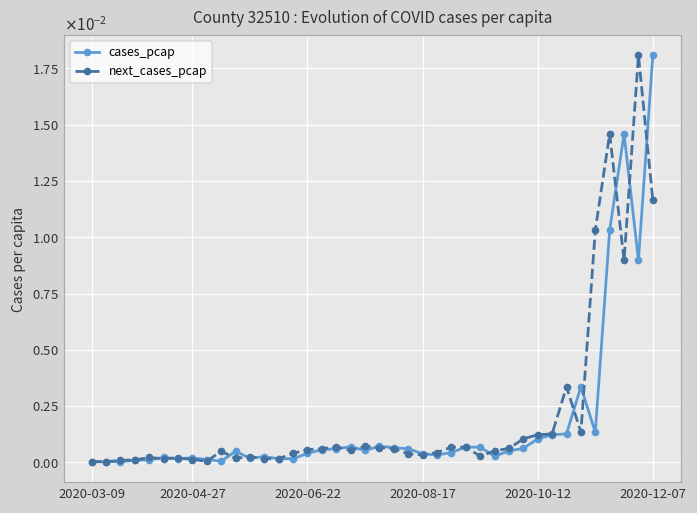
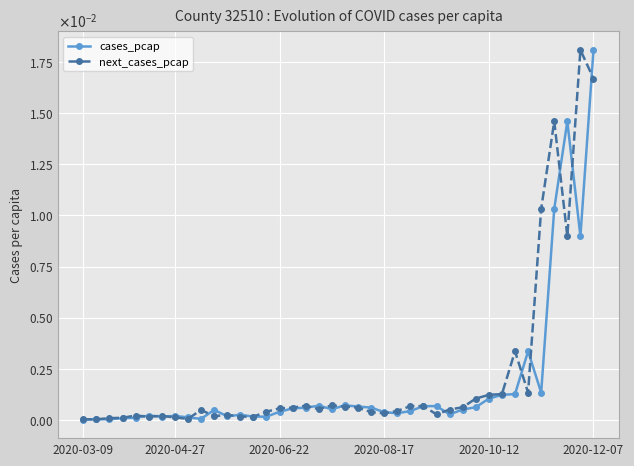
next_cases_pcap, 2020-12-07: 0.0116 -> 0.0167
